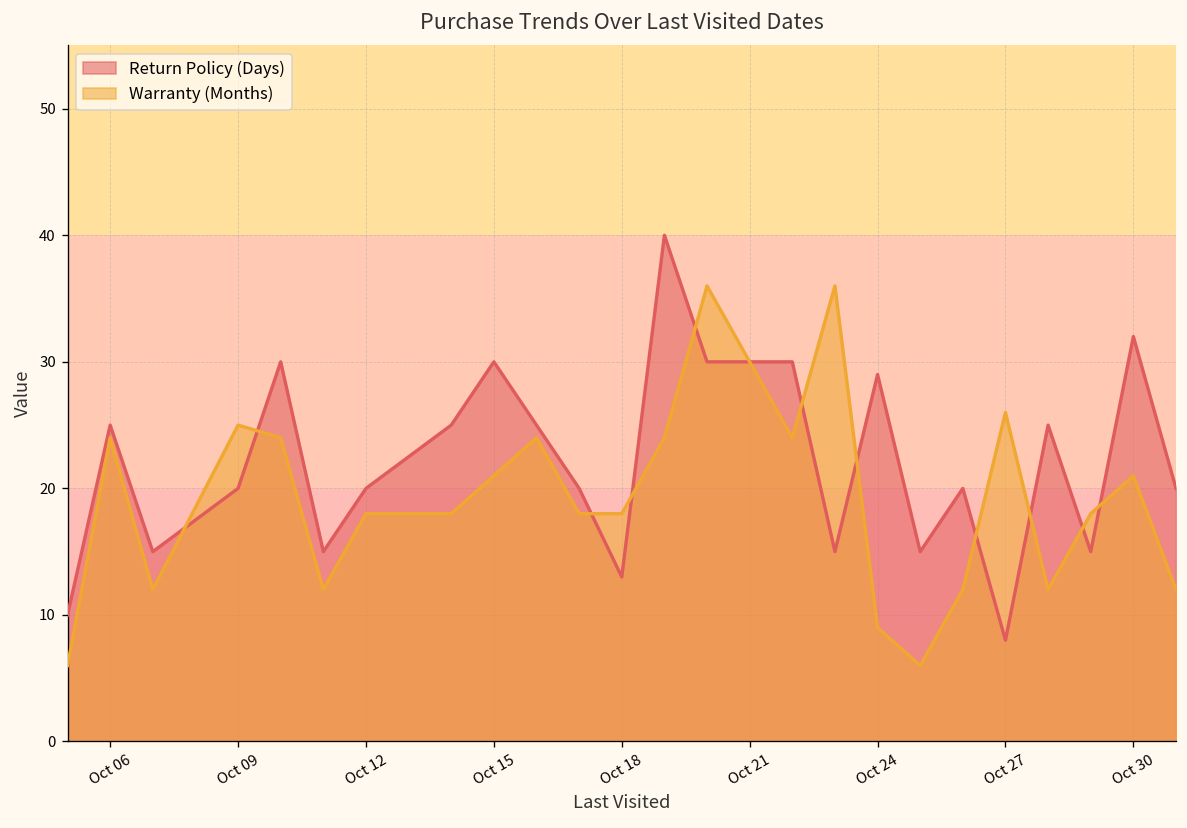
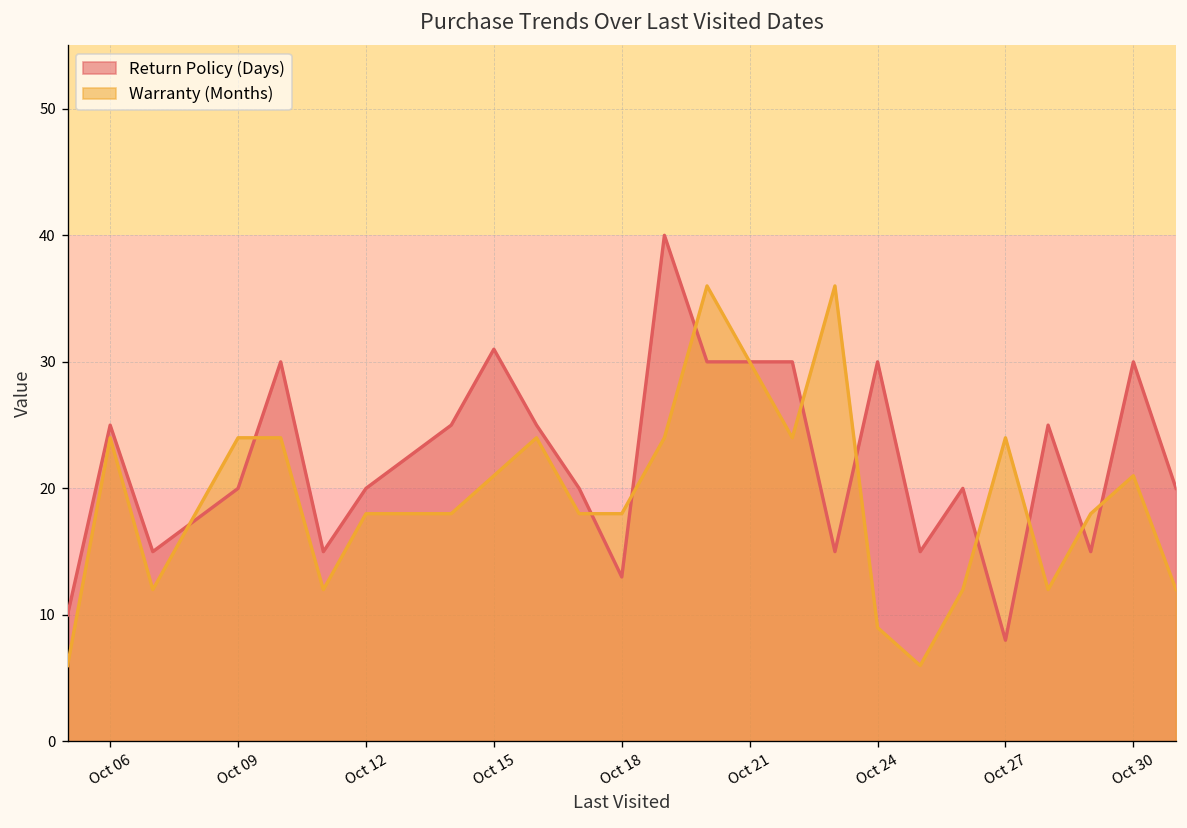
Warranty (Months), Oct 09: 25 -> 24
Return Policy (Days), Oct 15: 30 -> 31
Return Policy (Days), Oct 24: 29 -> 30
Warranty (Months), Oct 27: 26 -> 24
Return Policy (Days), Oct 30: 32 -> 30
